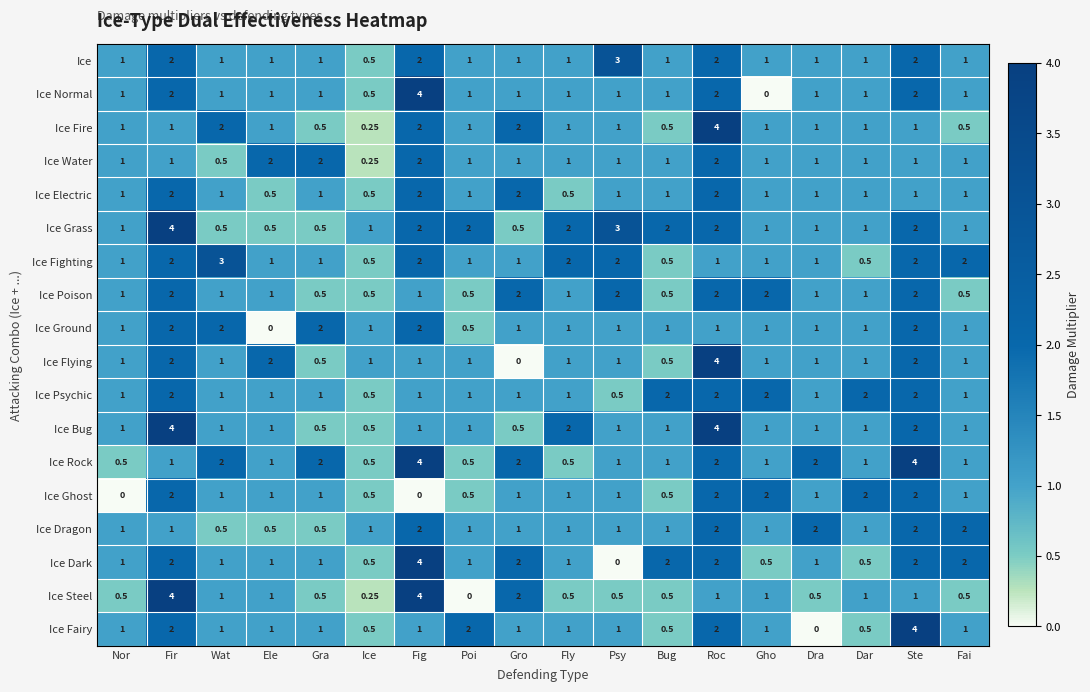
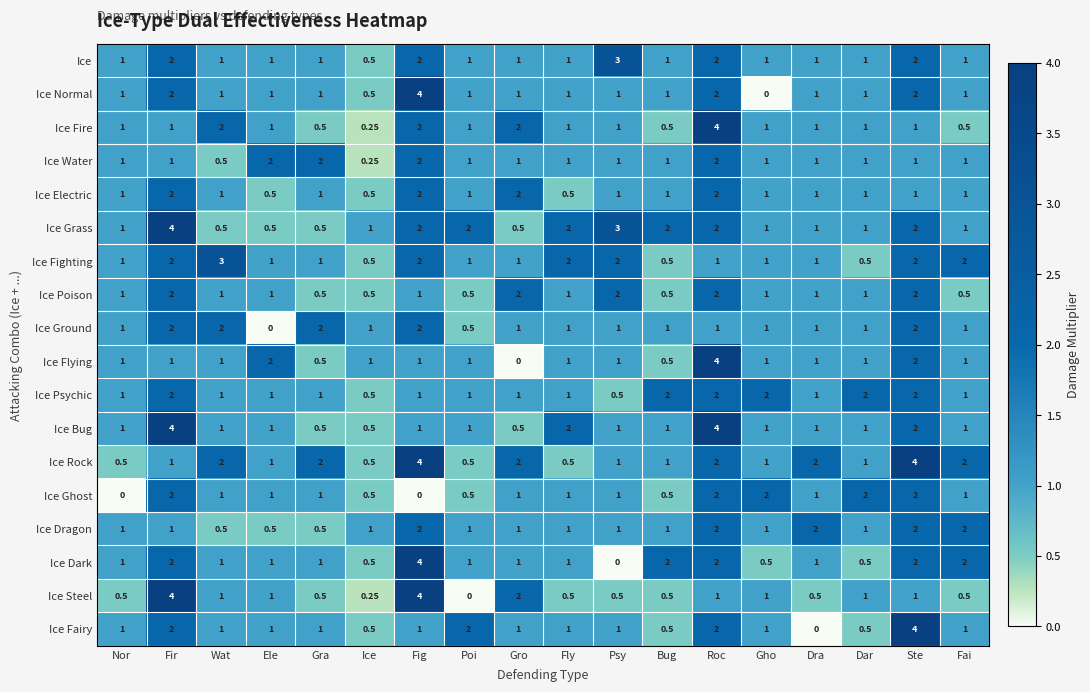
Ice Poison, Gho: 2 -> 1
Ice Flying, Fir: 2 -> 1
Ice Rock, Fai: 1 -> 2
Ice Dark, Gro: 2 -> 1
